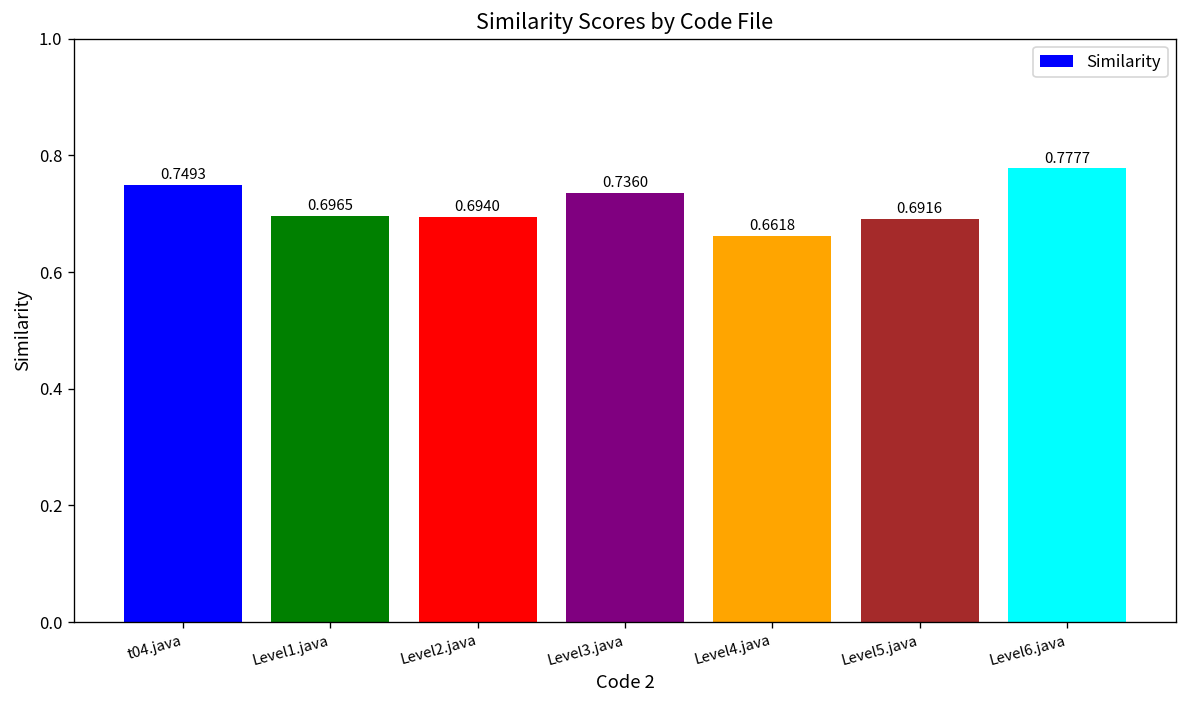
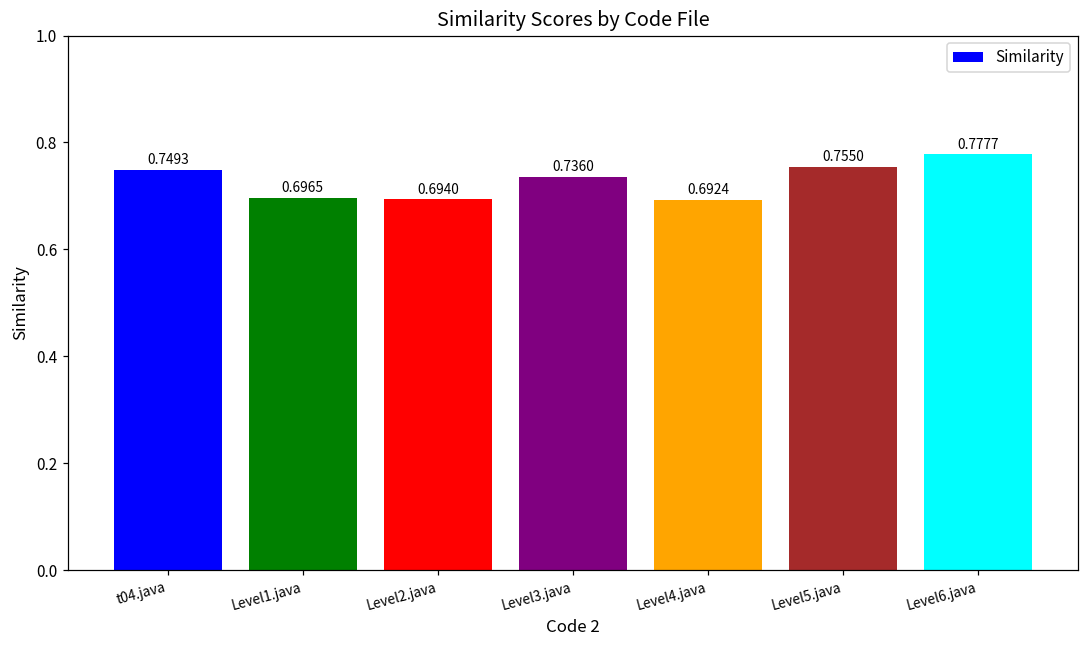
Level4.java: 0.6618 -> 0.6924
Level5.java: 0.6916 -> 0.7550
